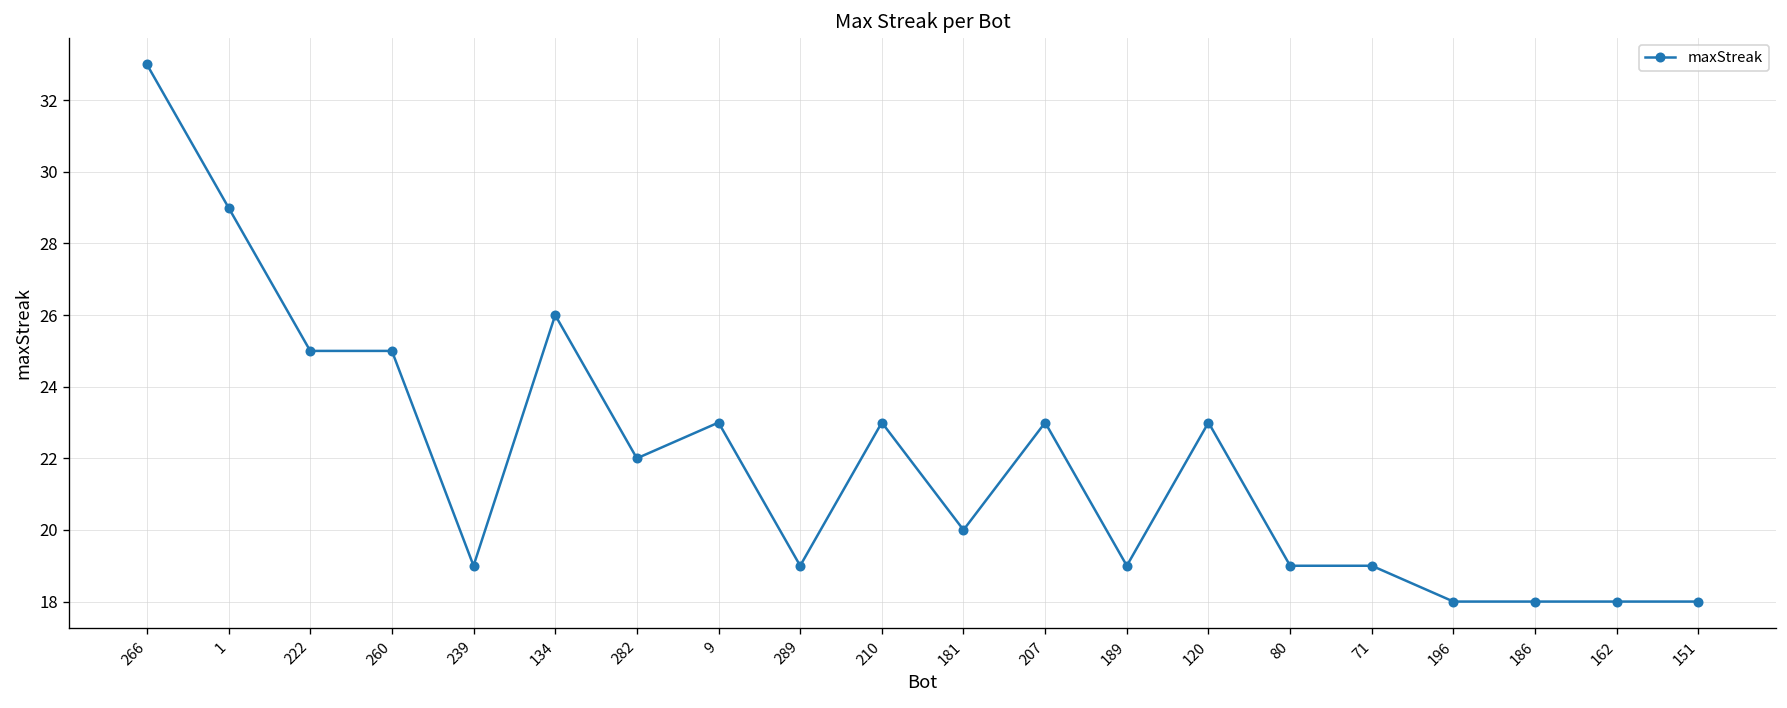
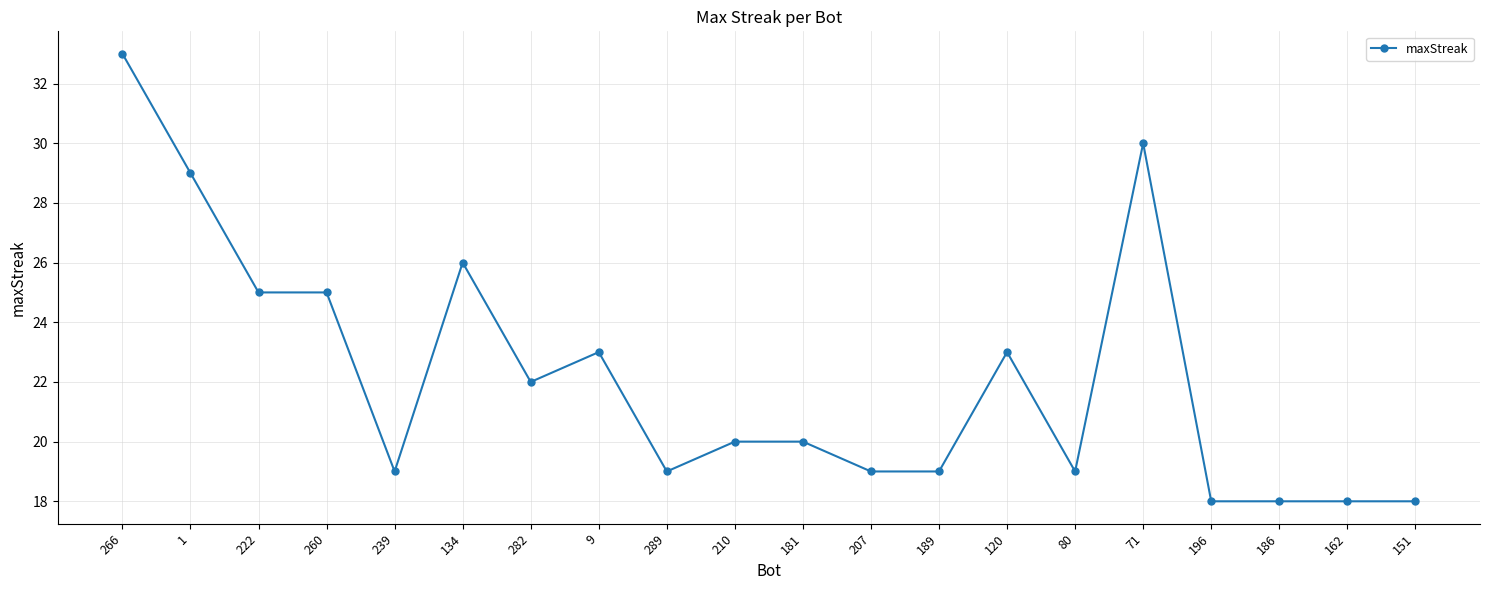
210: 23 -> 20
207: 23 -> 19
71: 19 -> 30
